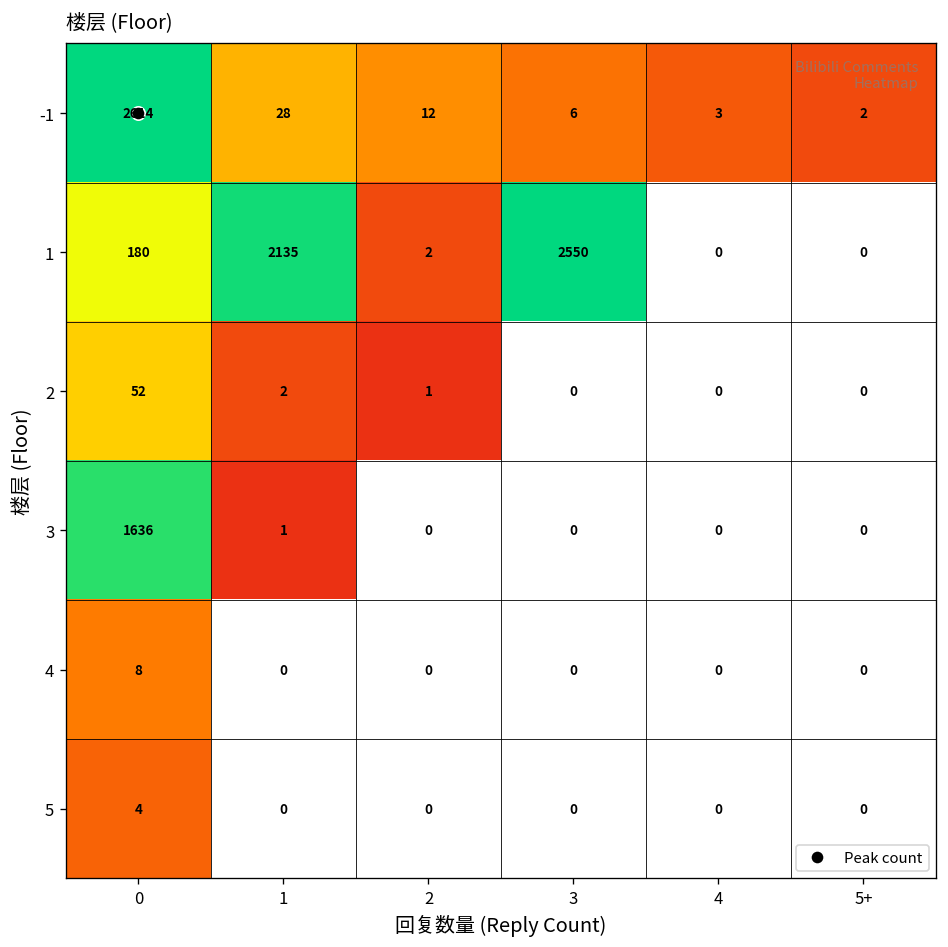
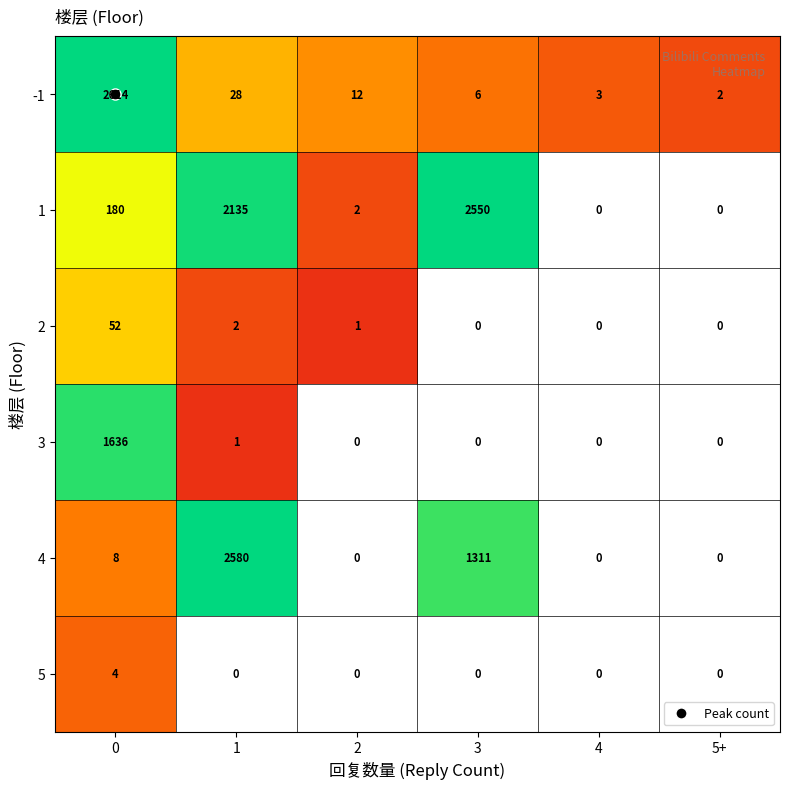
4, 1: 0 -> 2580
4, 3: 0 -> 1311
